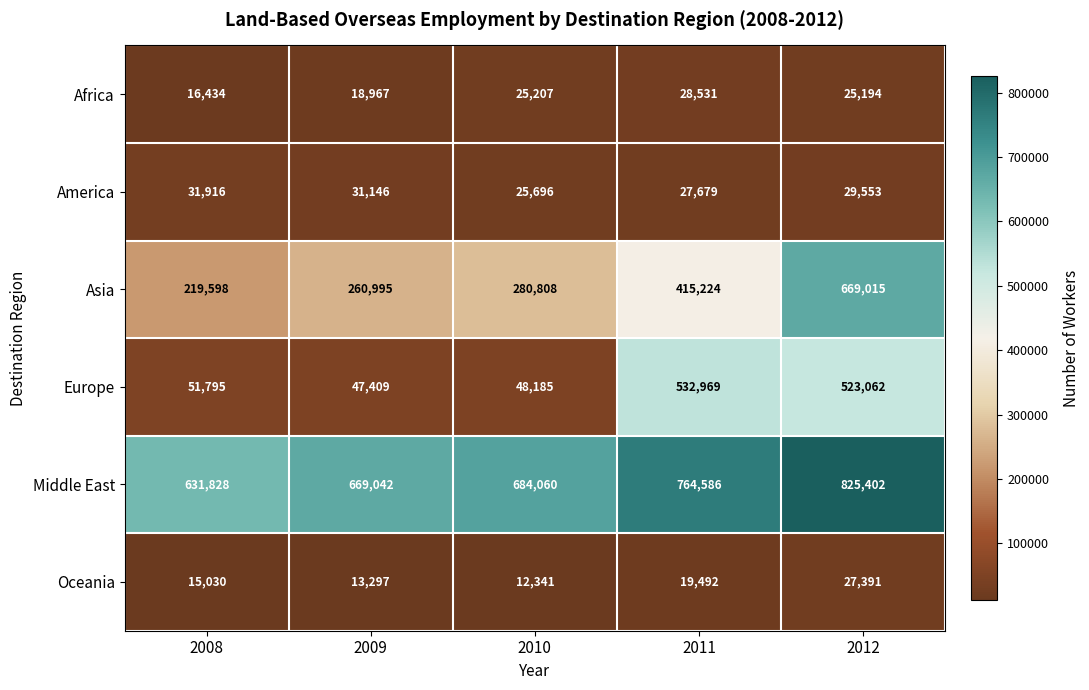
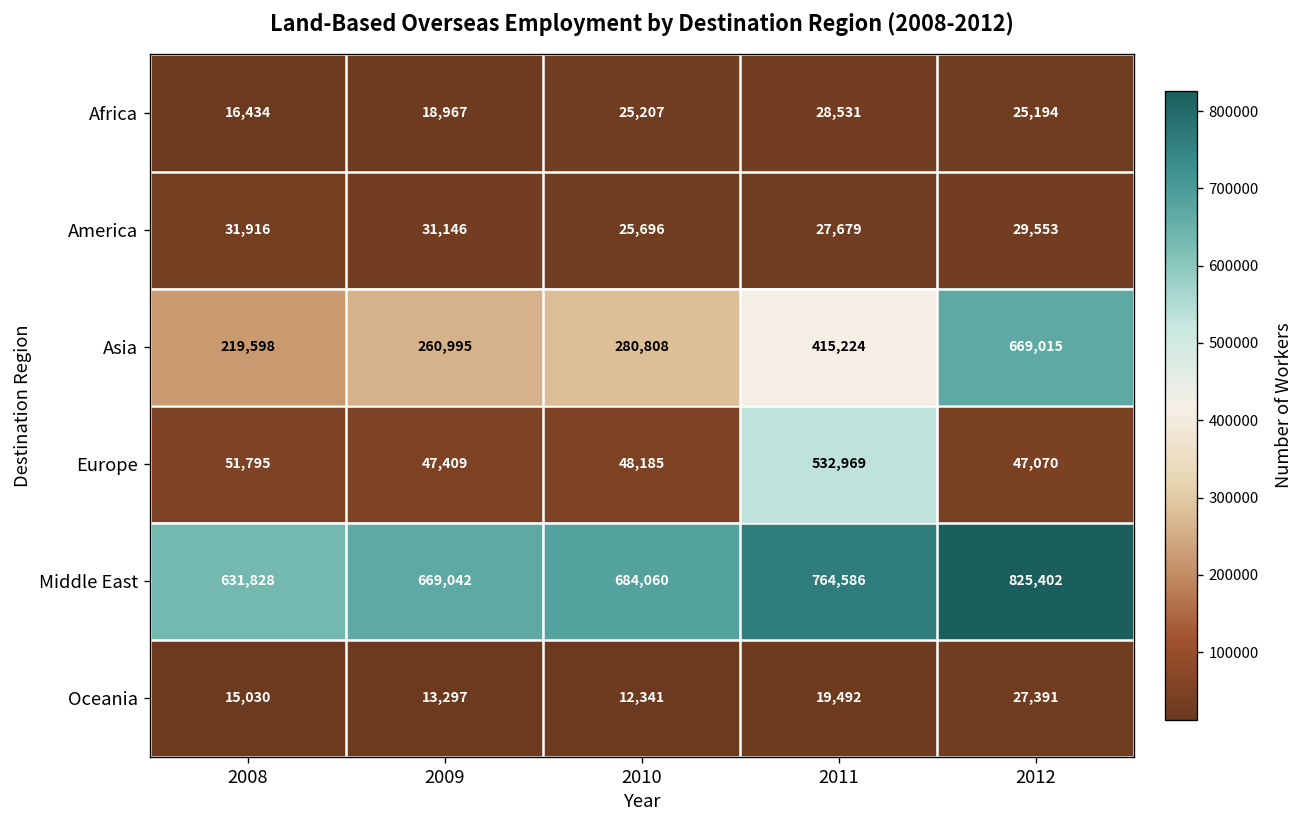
Europe, 2012: 523,062 -> 47,070
